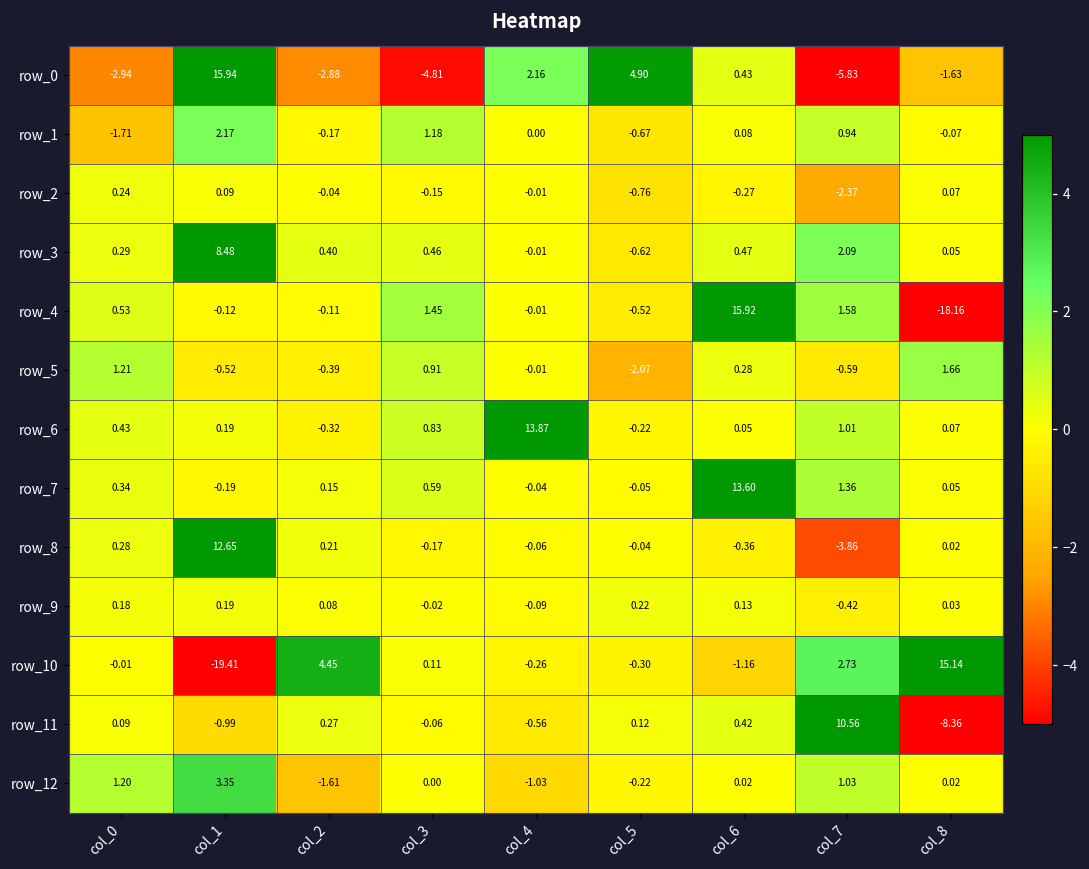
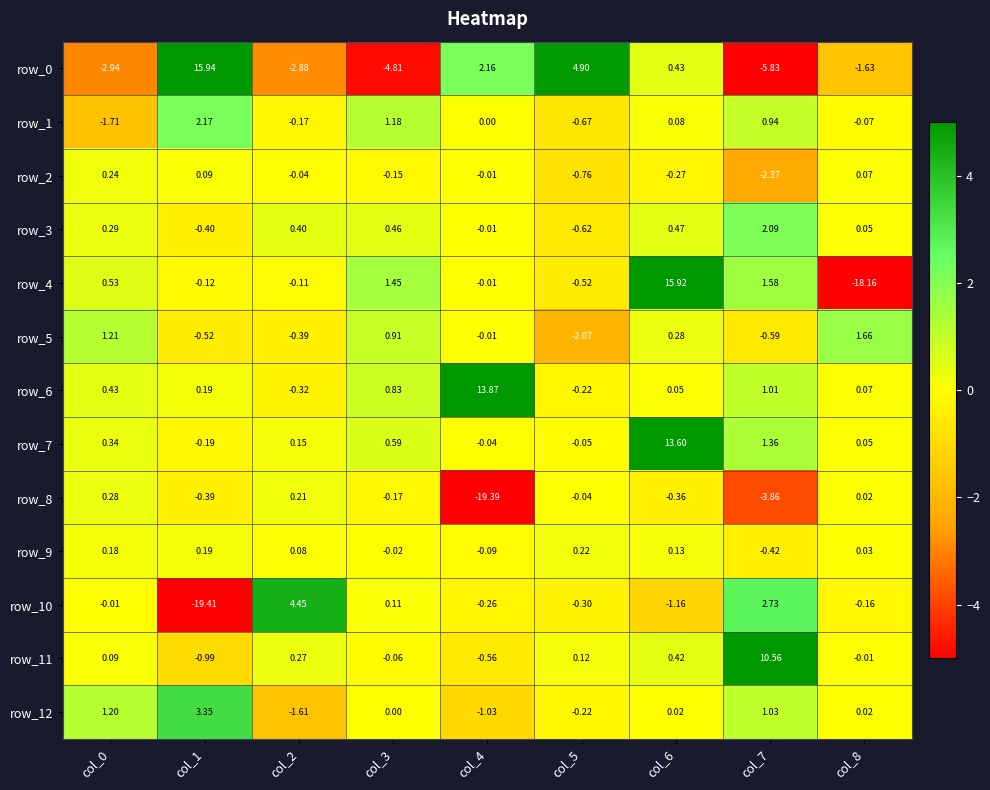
row_3, col_1: 8.48 -> -0.40
row_8, col_1: 12.65 -> -0.39
row_8, col_4: -0.06 -> -19.39
row_10, col_8: 15.14 -> -0.16
row_11, col_8: -8.36 -> -0.01
